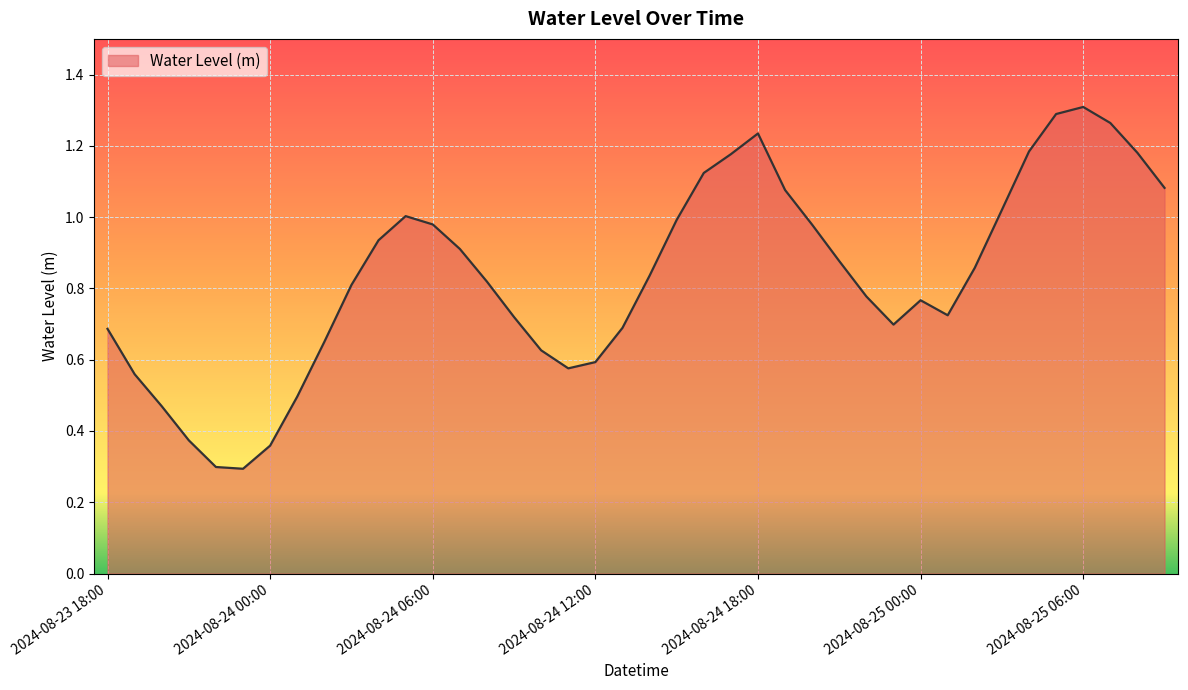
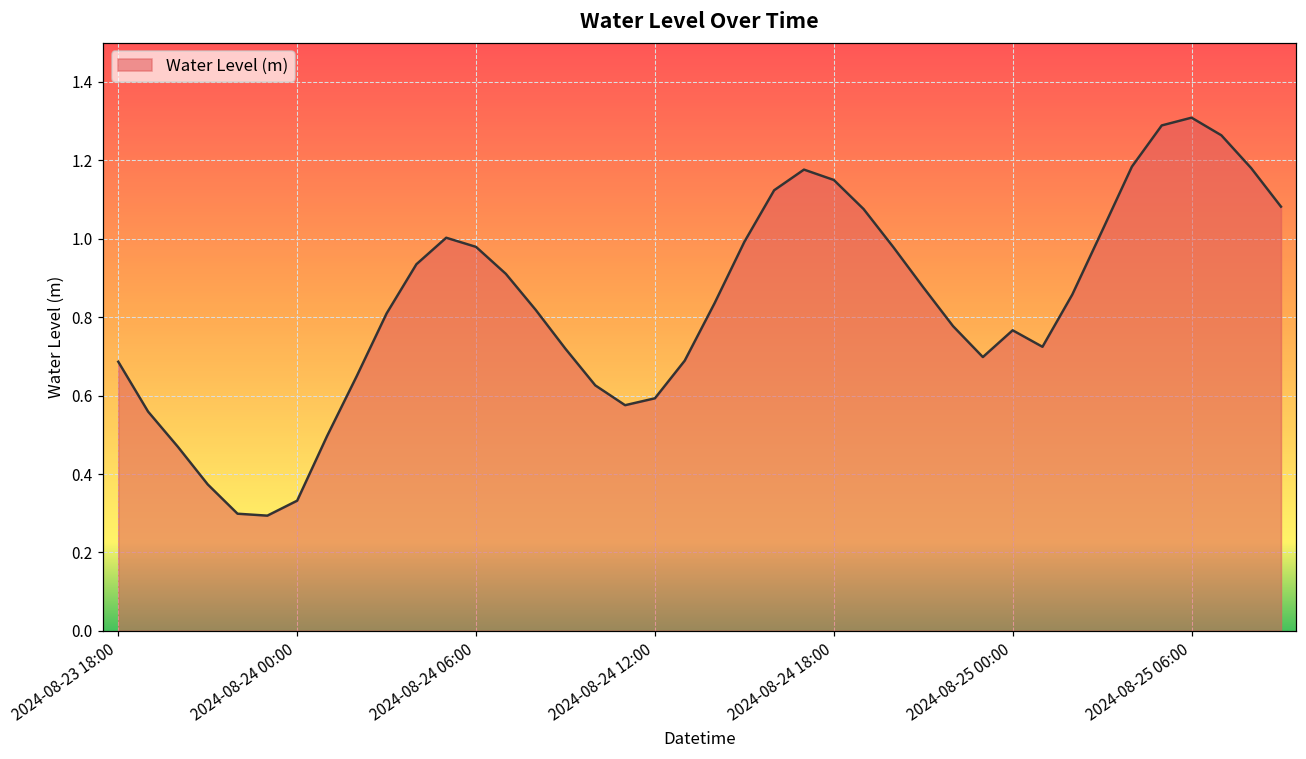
2024-08-24 00:00: 0.36 -> 0.33
2024-08-24 18:00: 1.23 -> 1.15
